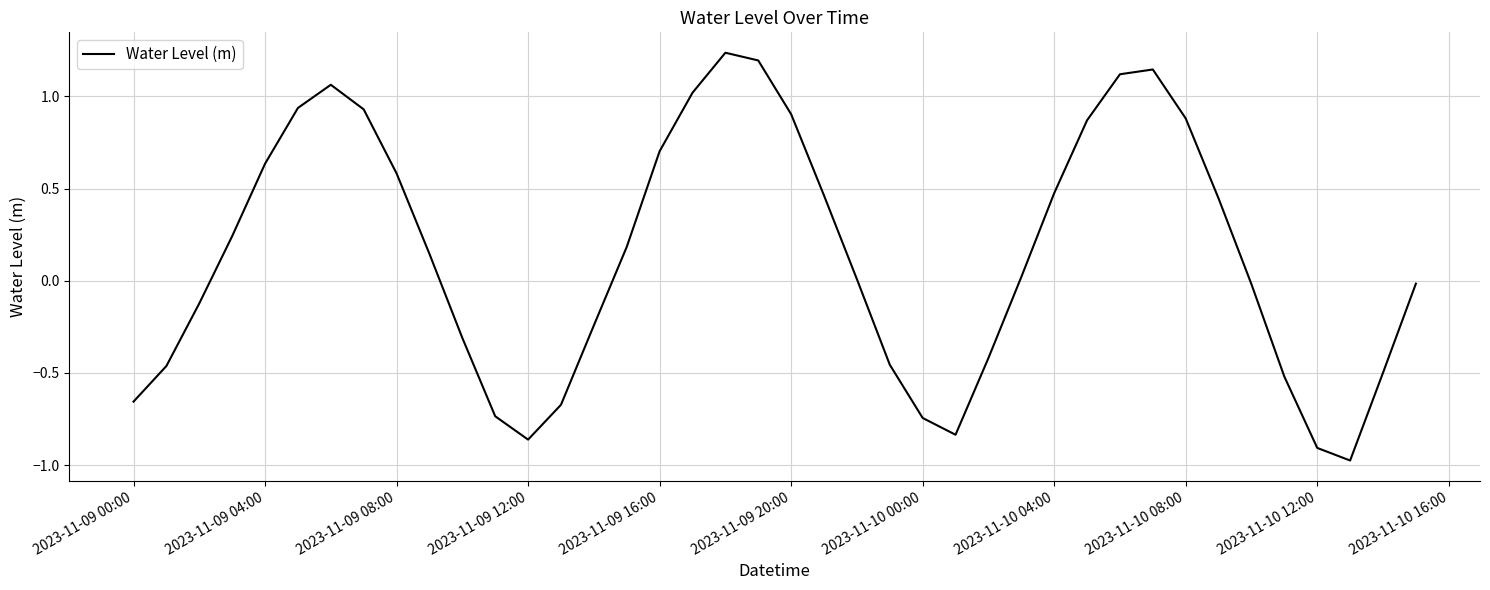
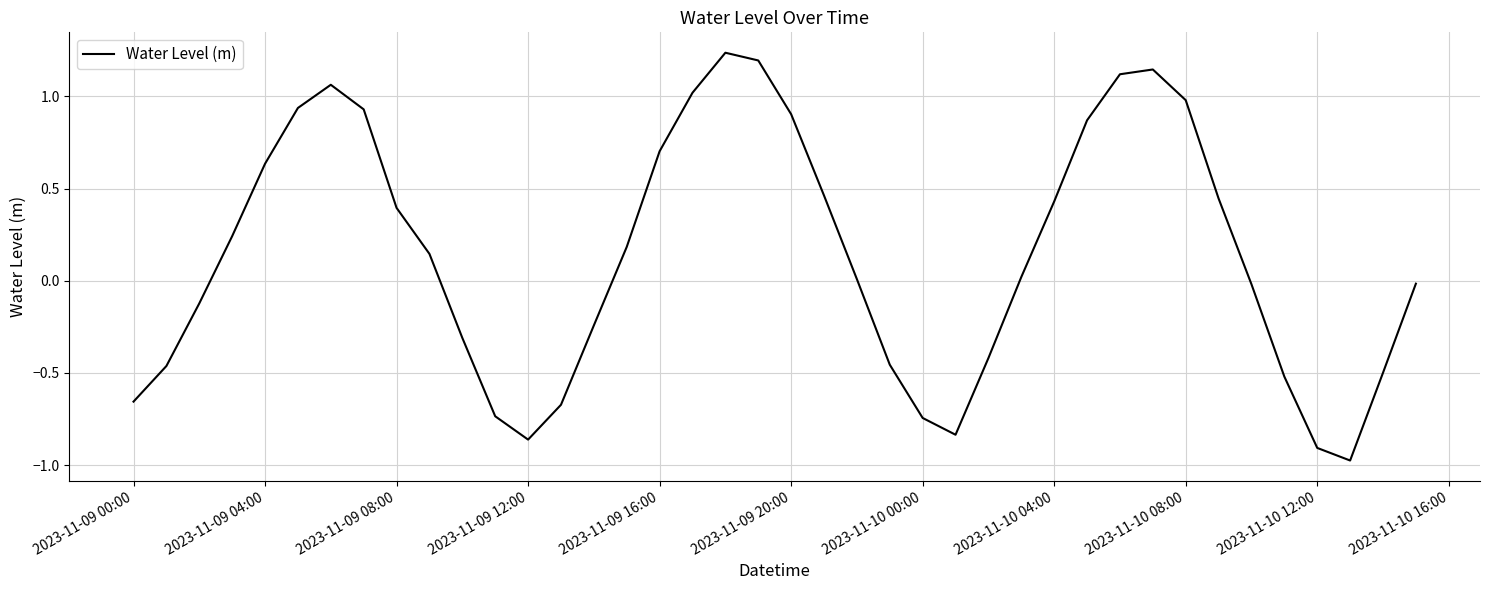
2023-11-09 08:00: 0.58 -> 0.40
2023-11-10 04:00: 0.48 -> 0.43
2023-11-10 08:00: 0.88 -> 0.98
